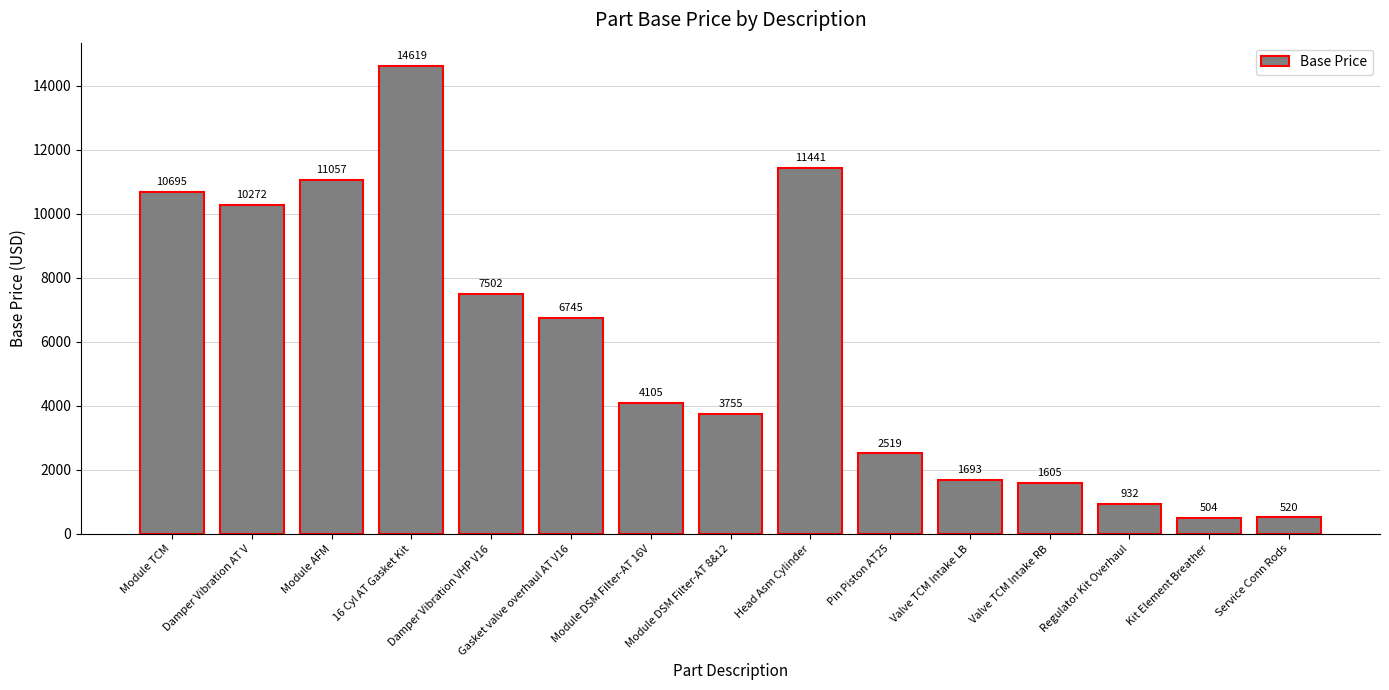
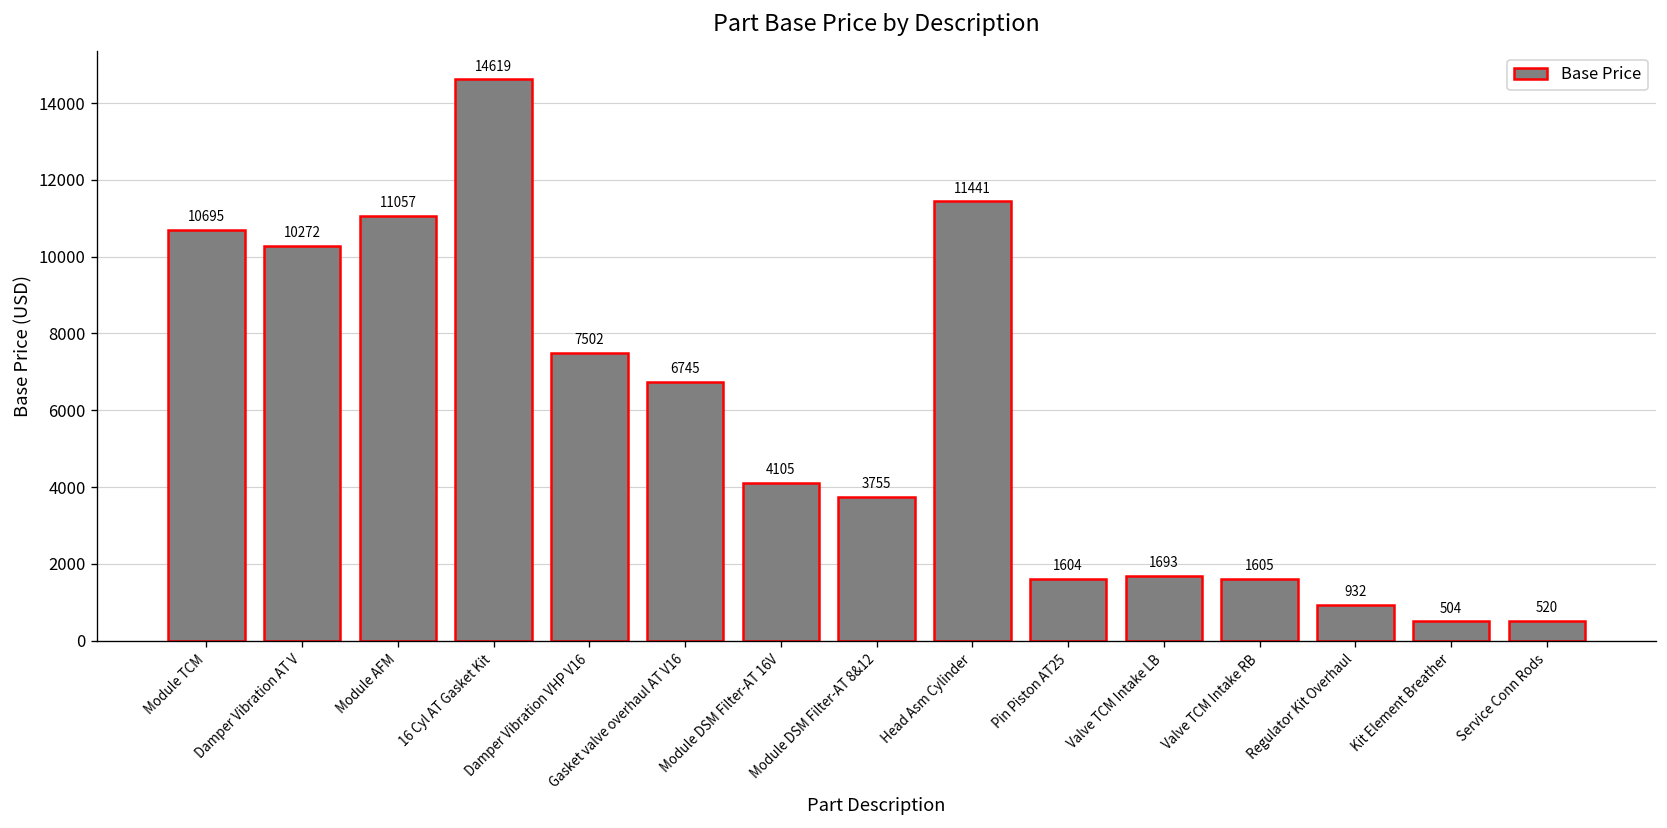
Pin Piston AT25: 2519 -> 1604
